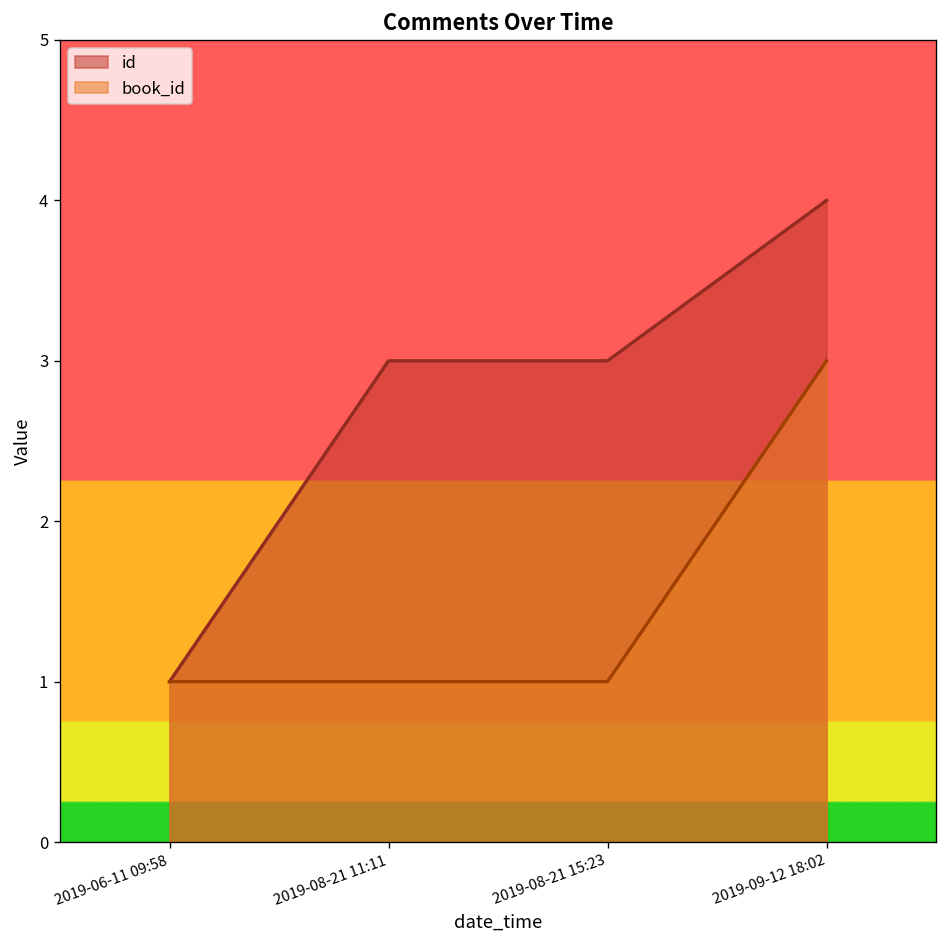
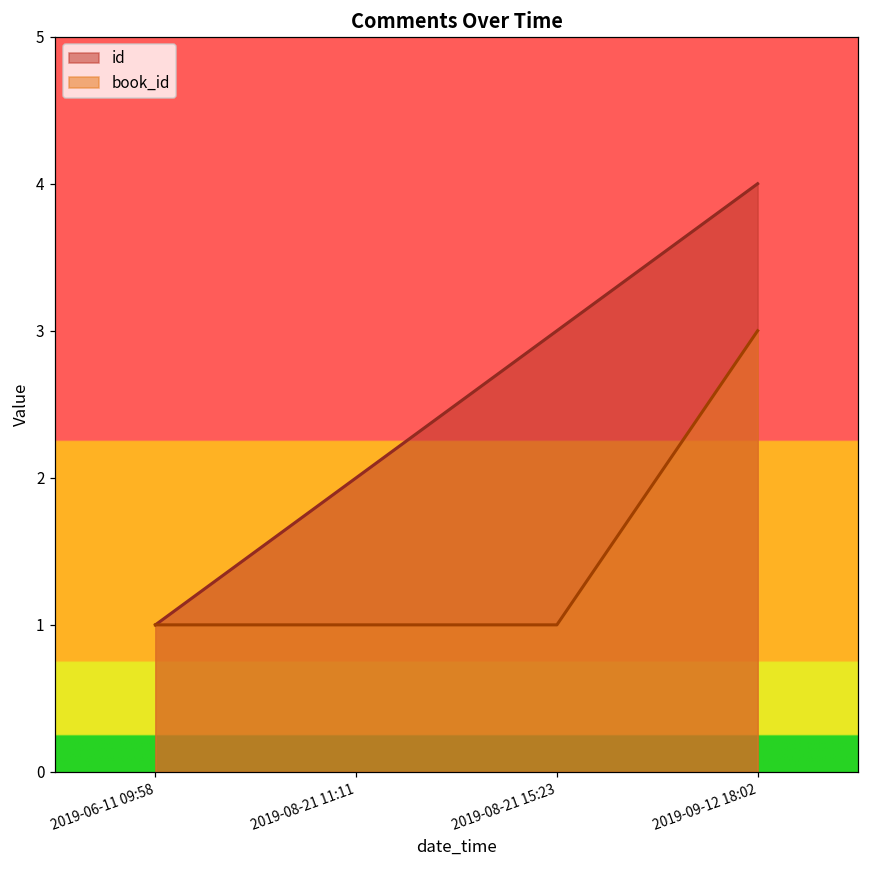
id, 2019-08-21 11:11: 3 -> 2
